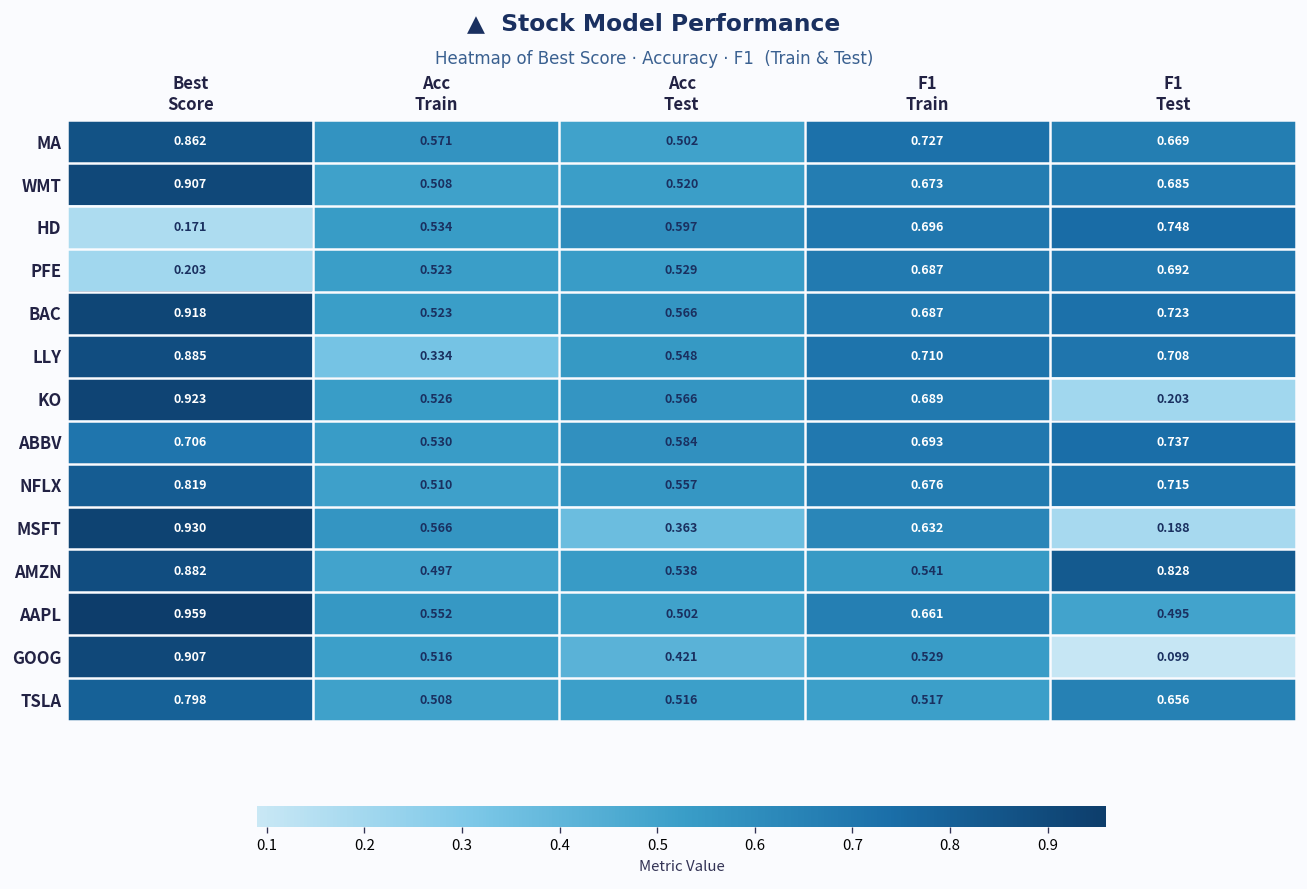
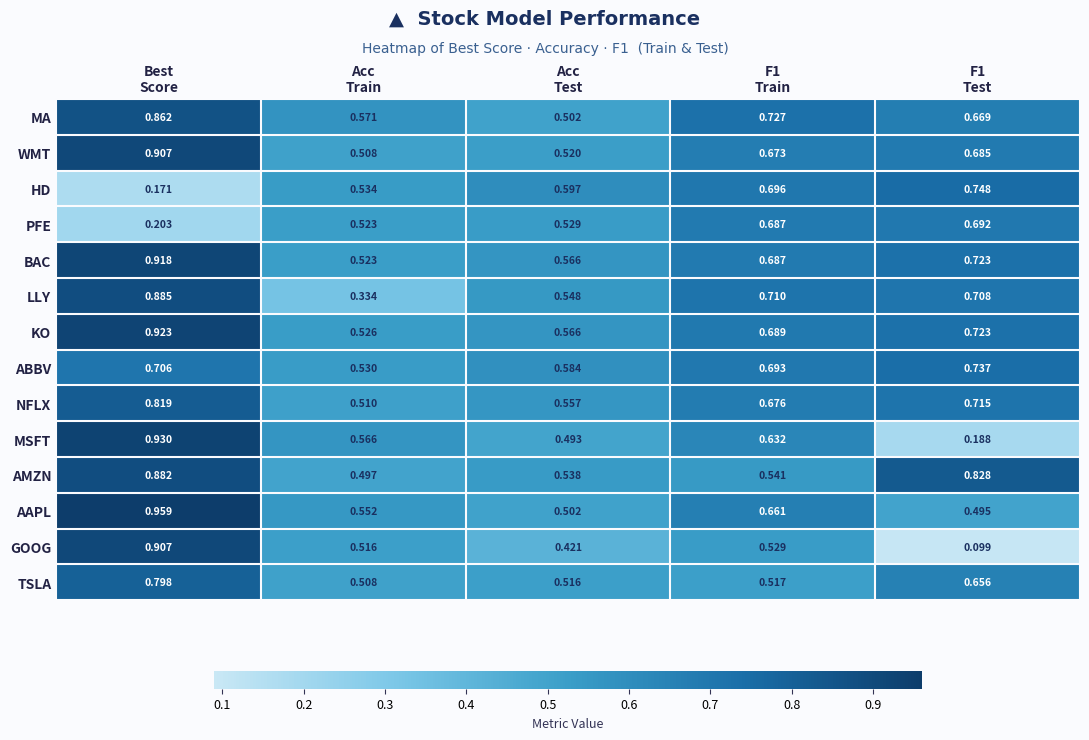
KO, F1 Test: 0.203 -> 0.723
MSFT, Acc Test: 0.363 -> 0.493
